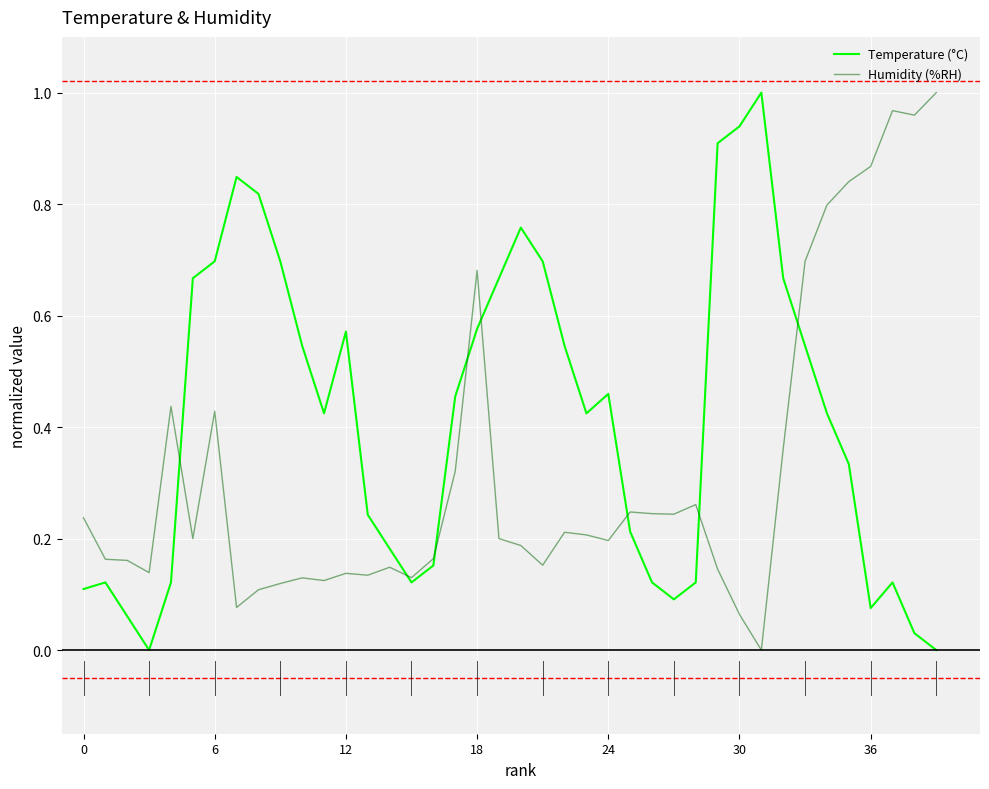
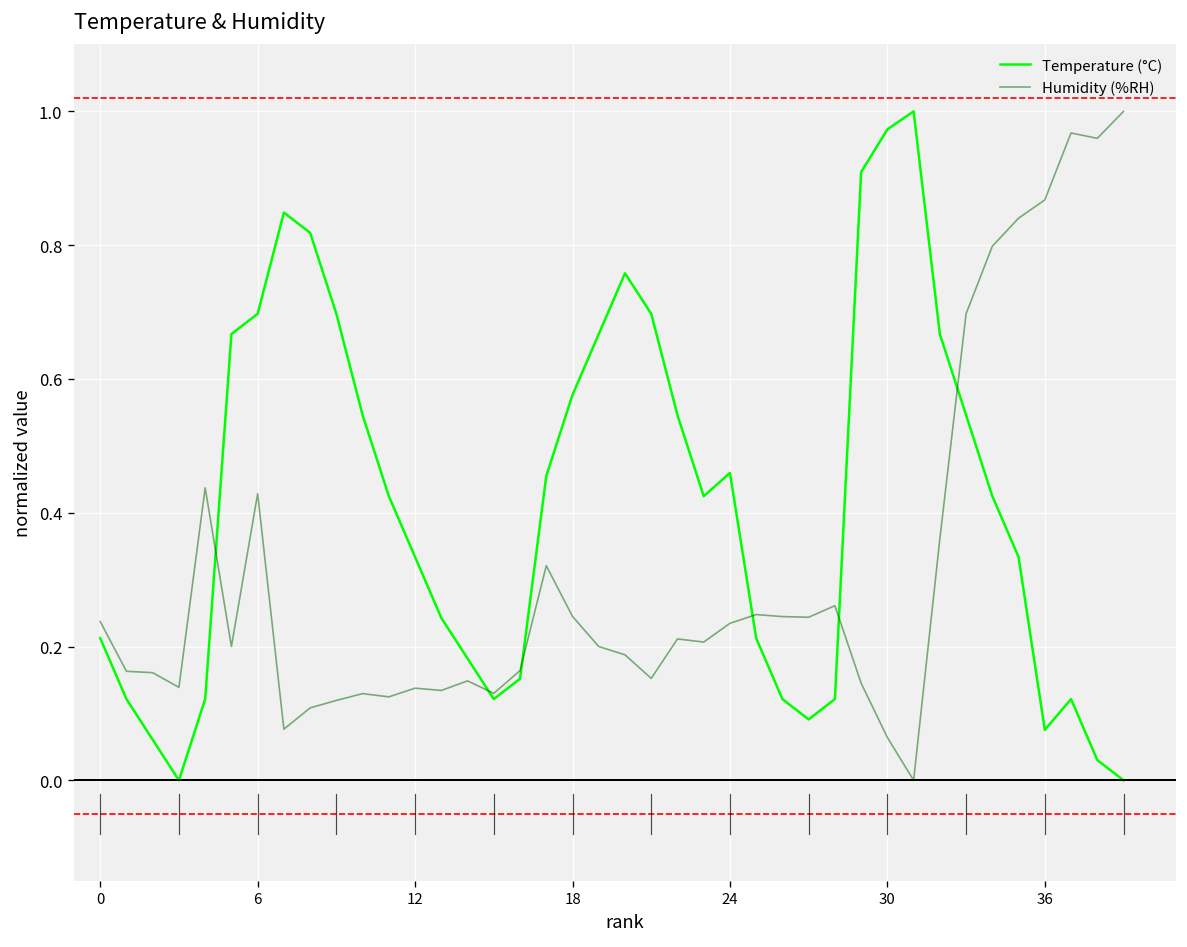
Temperature (°C), 0: 0.11 -> 0.21
Temperature (°C), 12: 0.57 -> 0.33
Humidity (%RH), 18: 0.68 -> 0.24
Humidity (%RH), 24: 0.20 -> 0.23
Temperature (°C), 30: 0.94 -> 0.97
